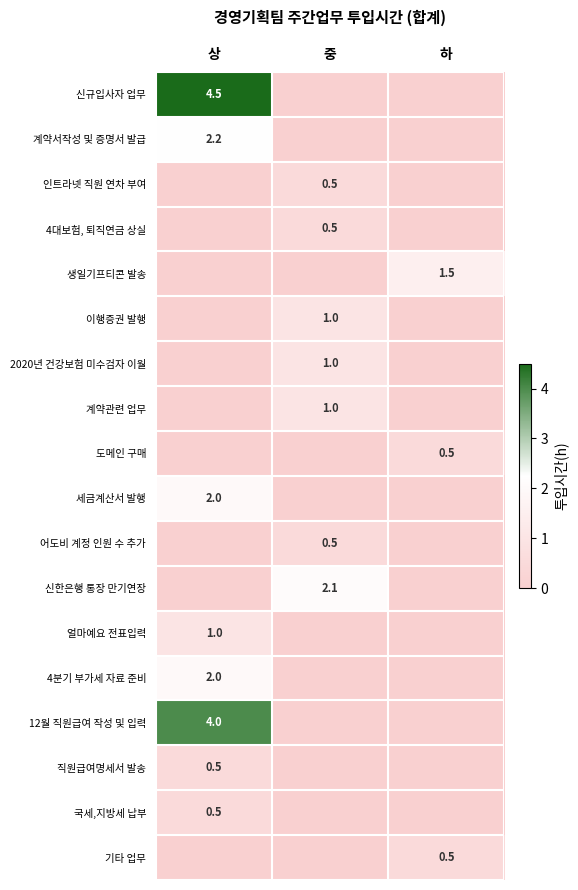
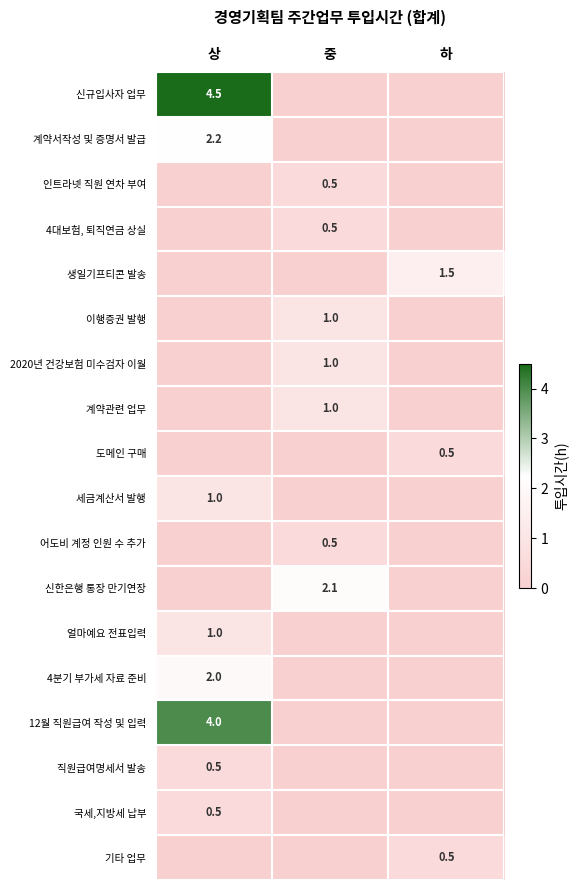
세금계산서 발행, 상: 2.0 -> 1.0
